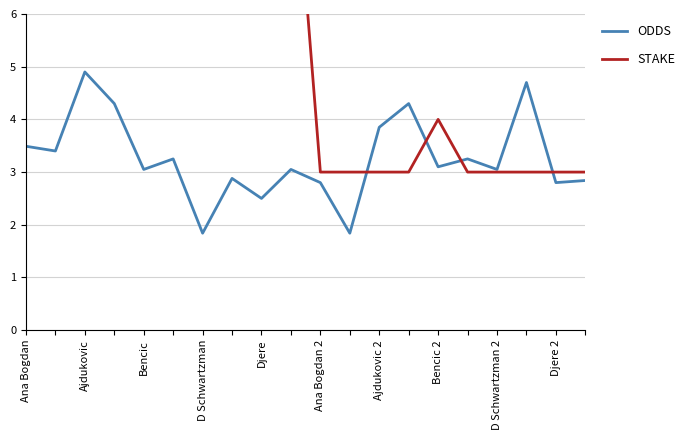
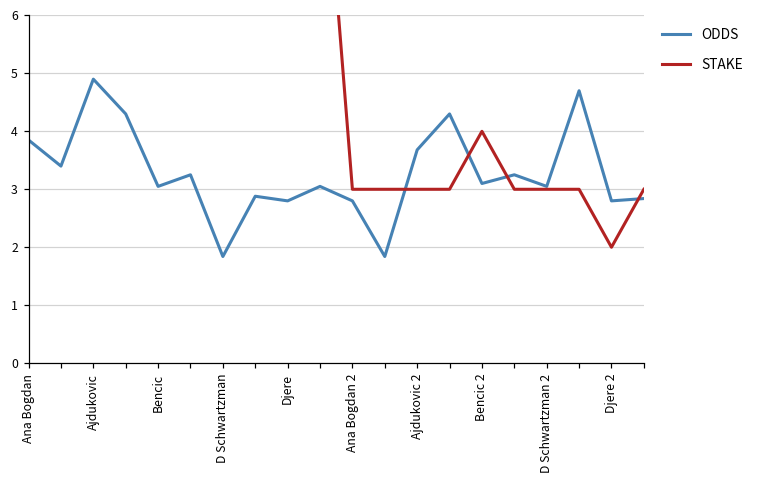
ODDS, Ana Bogdan: 3.5 -> 3.9
ODDS, Djere: 2.5 -> 2.8
ODDS, Ajdukovic 2: 3.9 -> 3.7
STAKE, Djere 2: 3 -> 2
